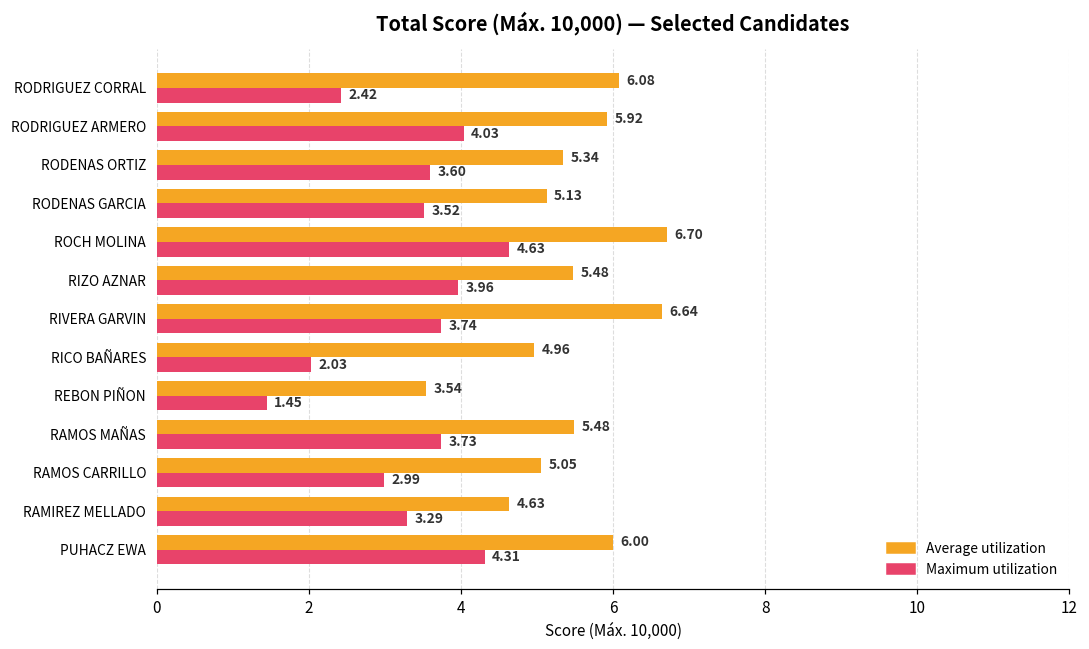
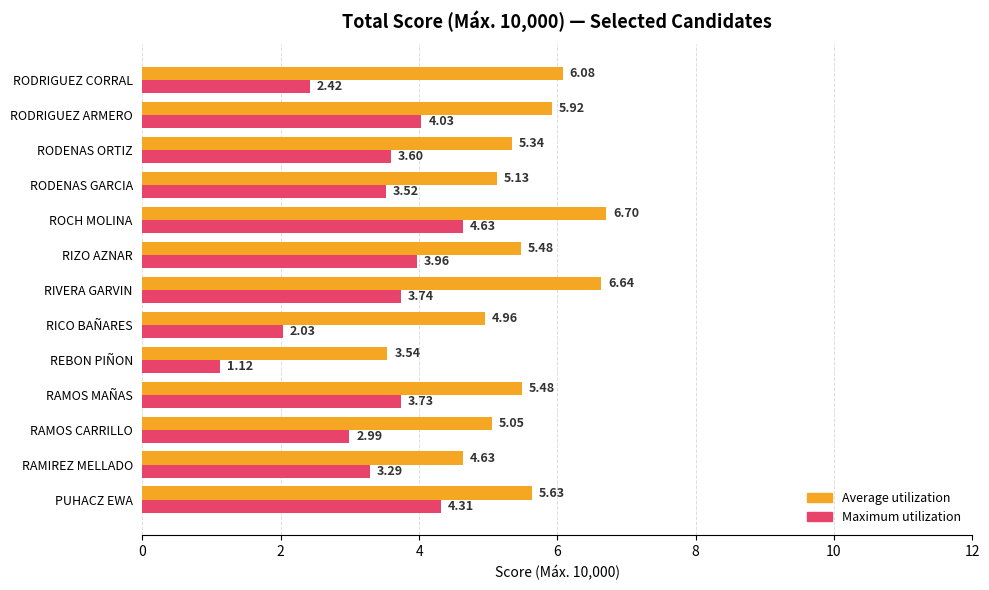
Maximum utilization, REBON PIÑON: 1.45 -> 1.12
Average utilization, PUHACZ EWA: 6.00 -> 5.63
